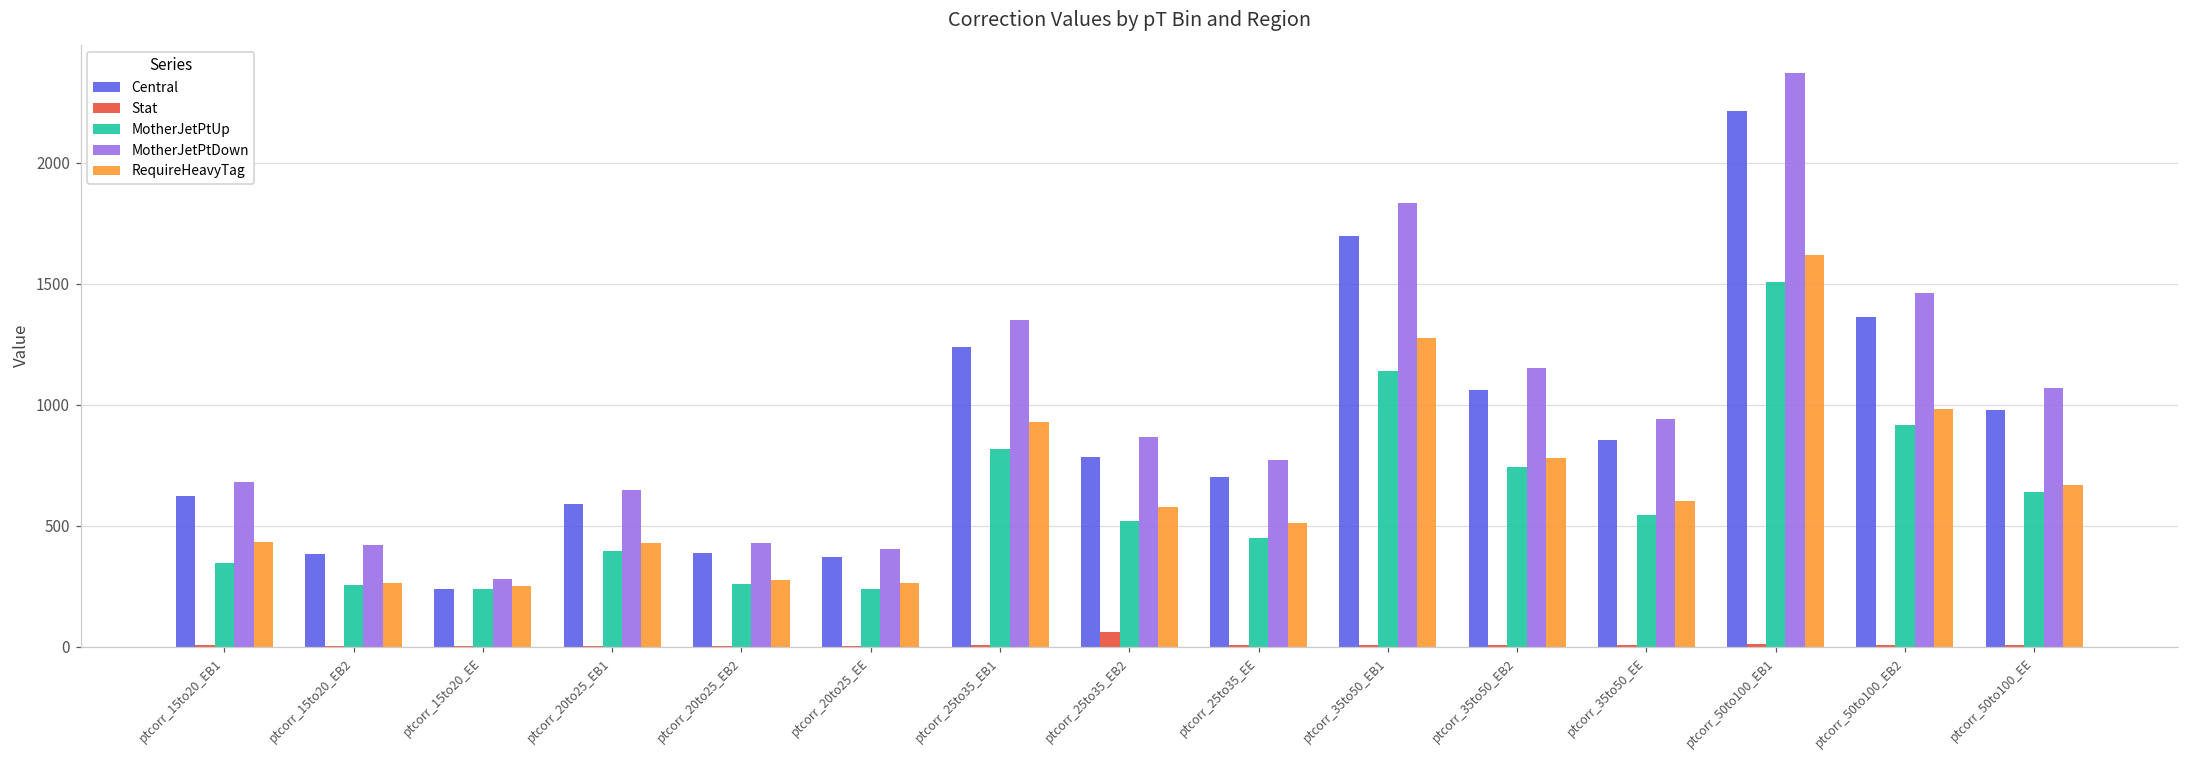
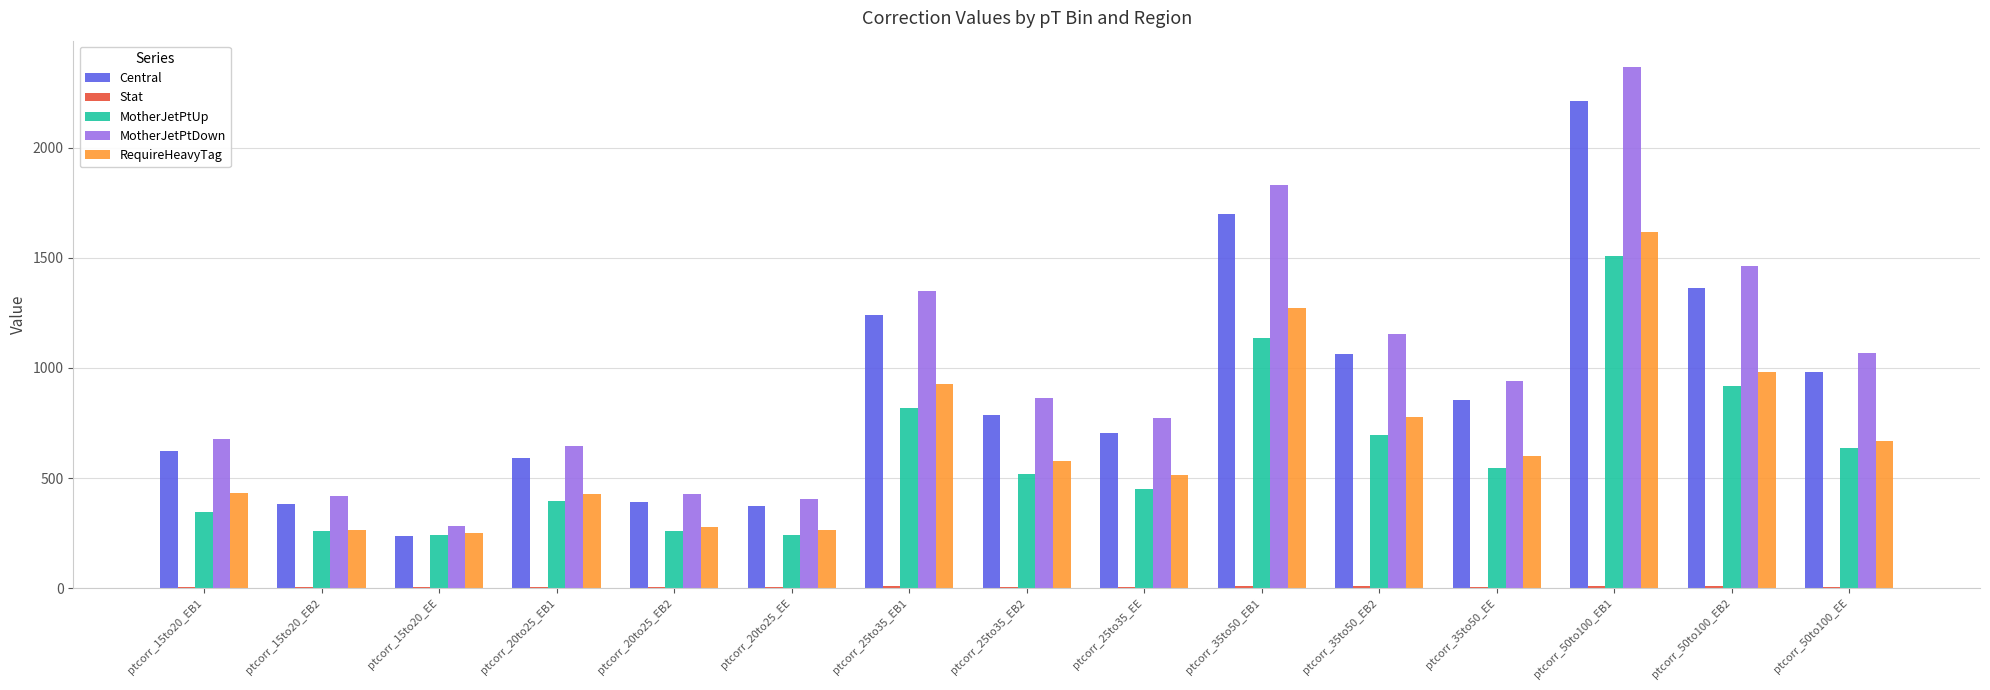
Stat, ptcorr_25to35_EB2: 60 -> 10
MotherJetPtUp, ptcorr_35to50_EB2: 740 -> 700
